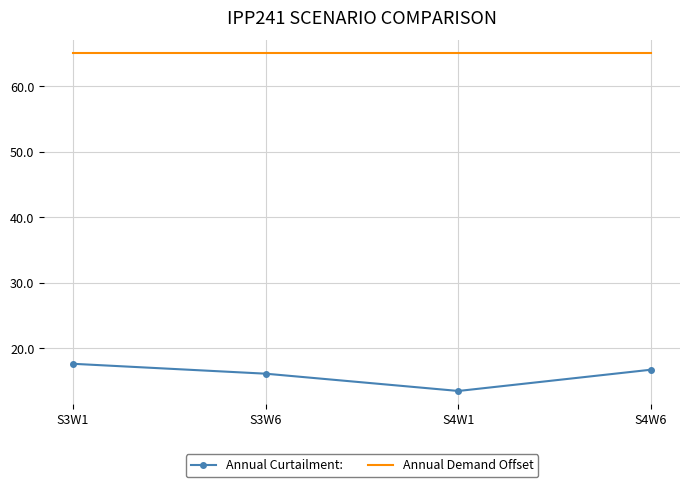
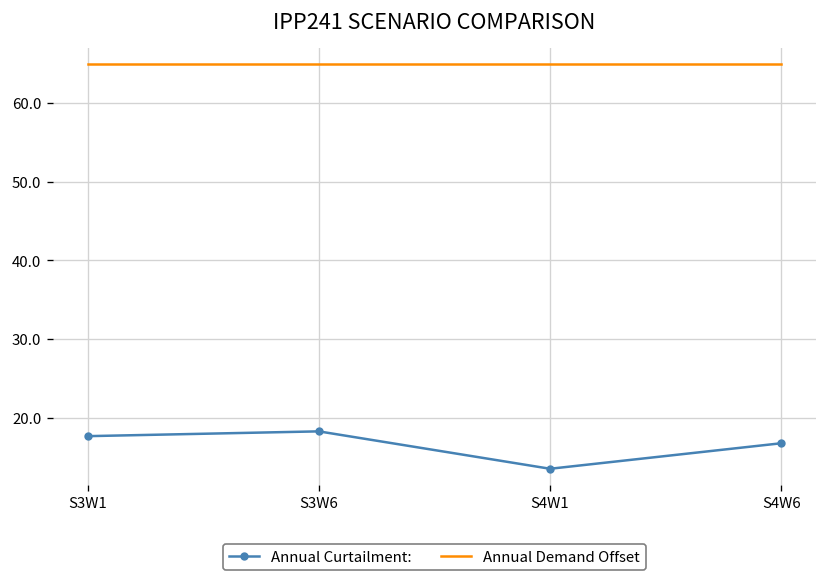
Annual Curtailment:, S3W6: 16 -> 18
